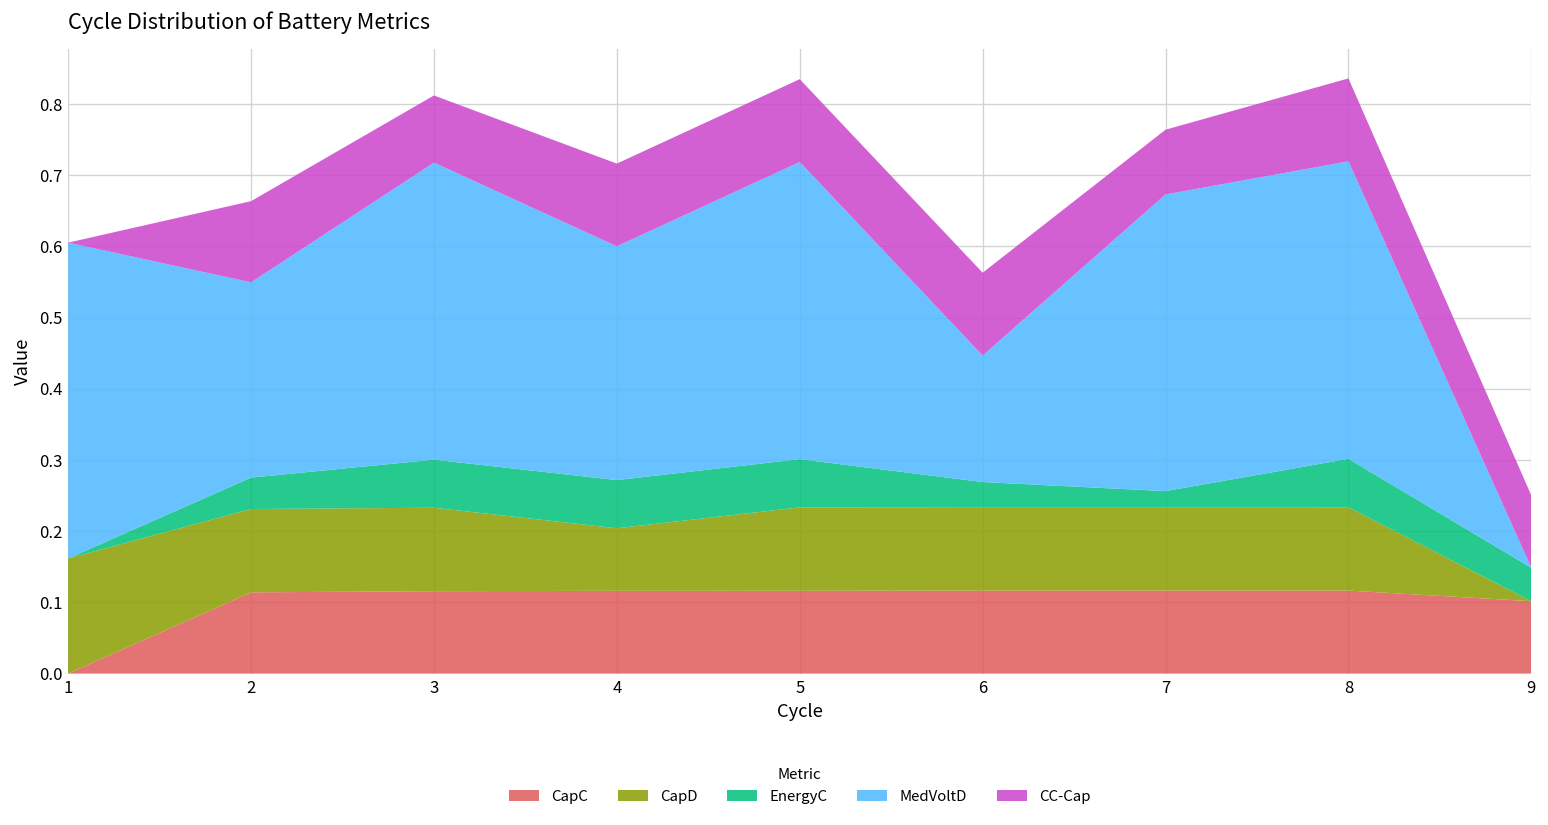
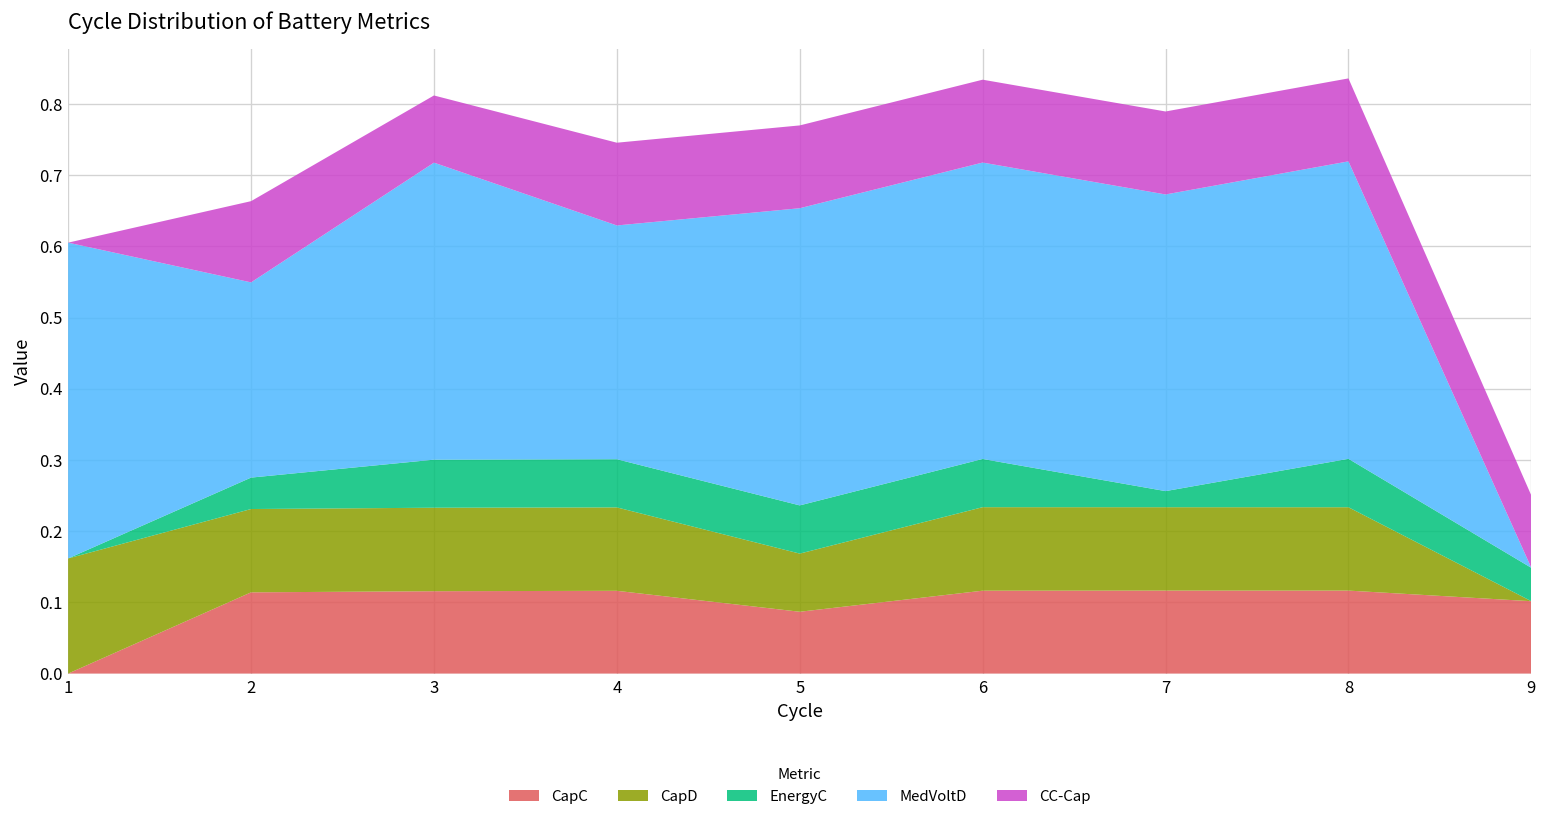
CapD, 4: 0.09 -> 0.12
CapC, 5: 0.12 -> 0.09
CapD, 5: 0.12 -> 0.08
EnergyC, 6: 0.04 -> 0.07
MedVoltD, 6: 0.18 -> 0.42
CC-Cap, 7: 0.09 -> 0.12
